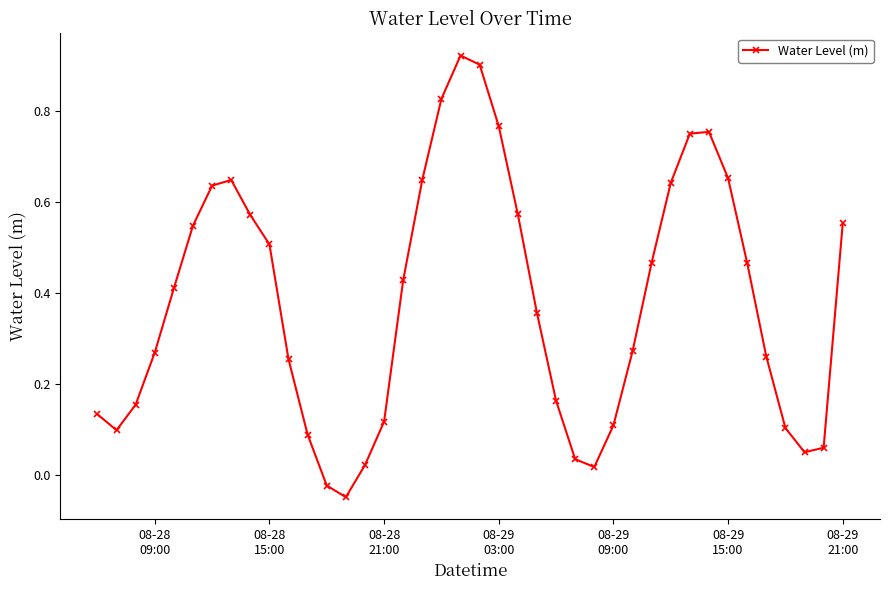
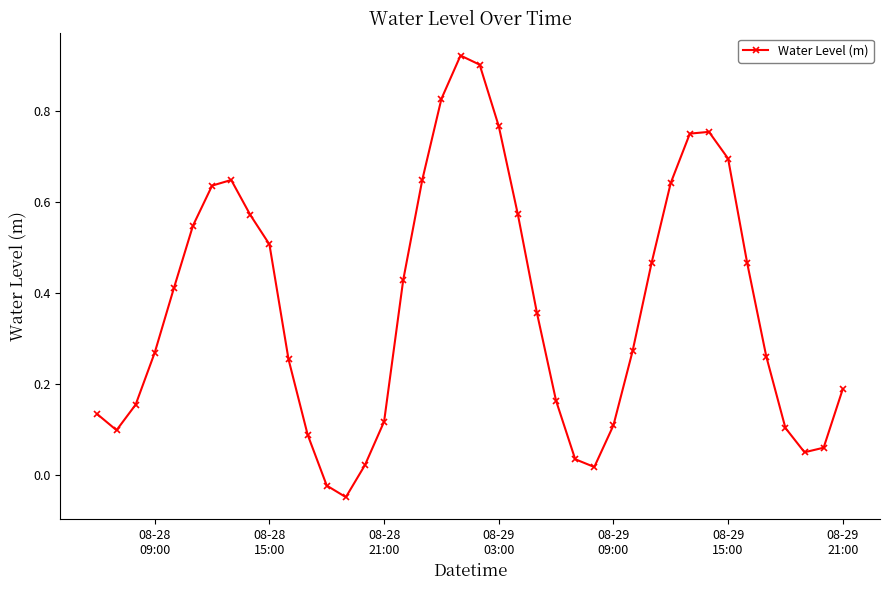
08-29 15:00: 0.65 -> 0.70
08-29 21:00: 0.55 -> 0.19
